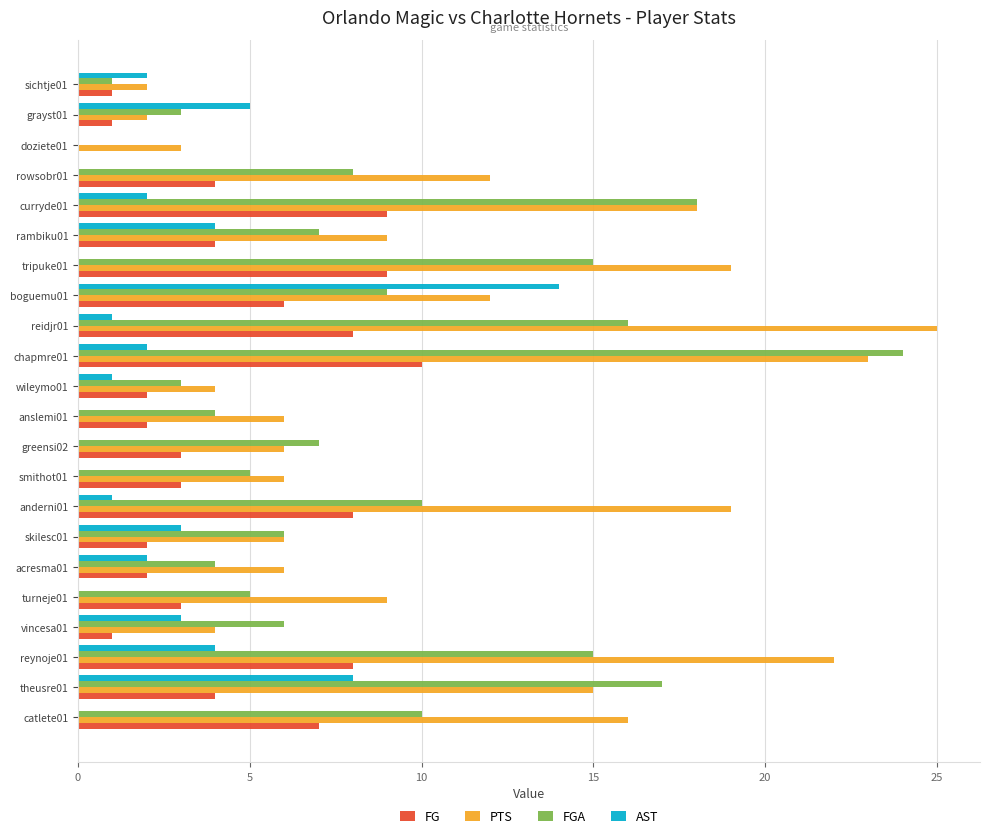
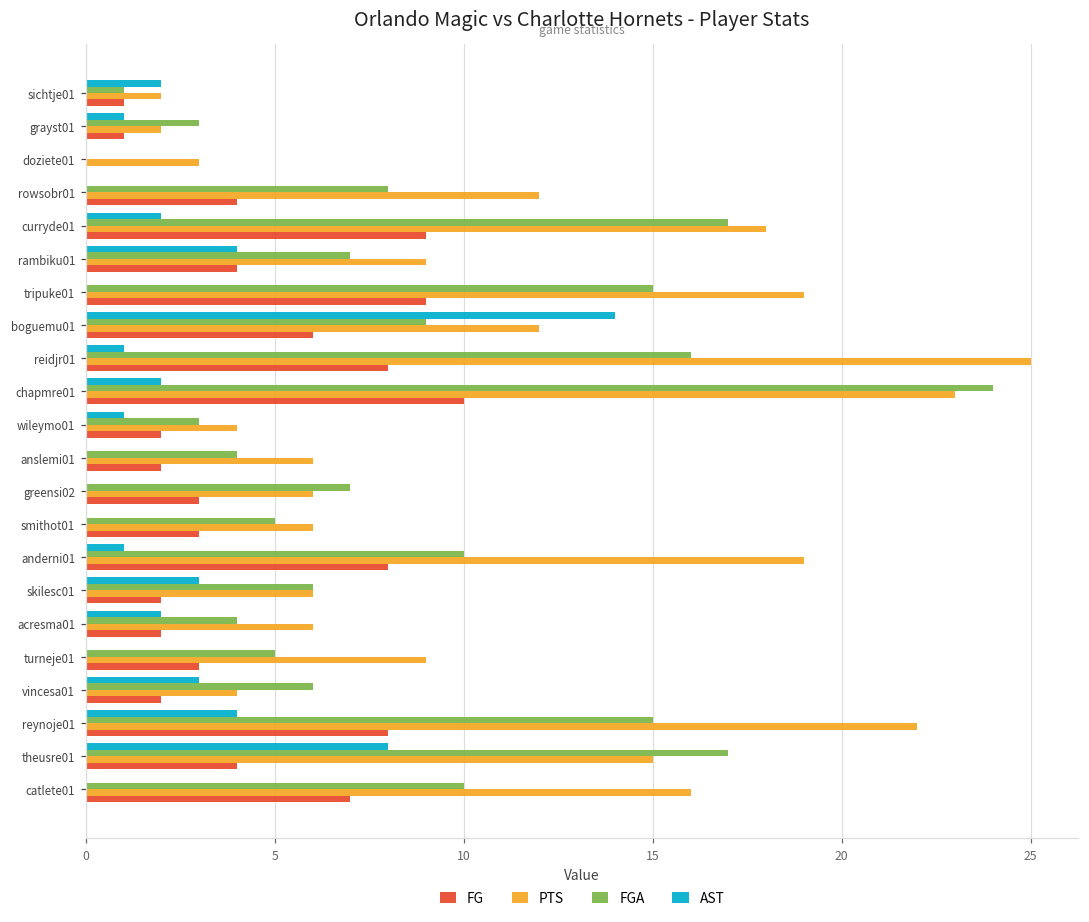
AST, grayst01: 5 -> 1
FGA, curryde01: 18 -> 17
FG, vincesa01: 1 -> 2
